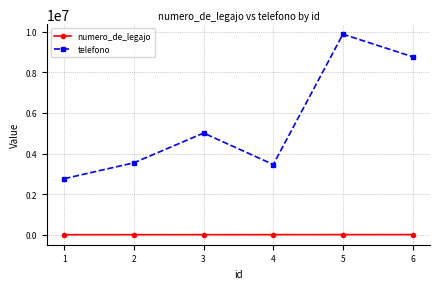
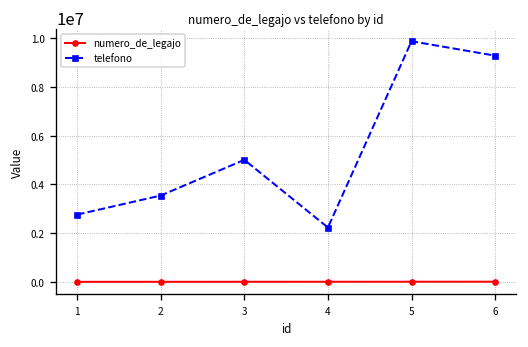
telefono, 4: 3500000 -> 2200000
telefono, 6: 8800000 -> 9300000
